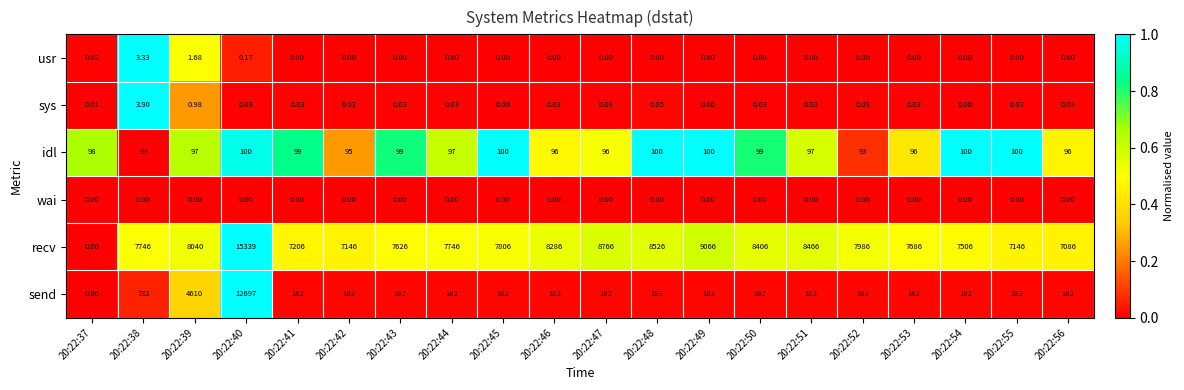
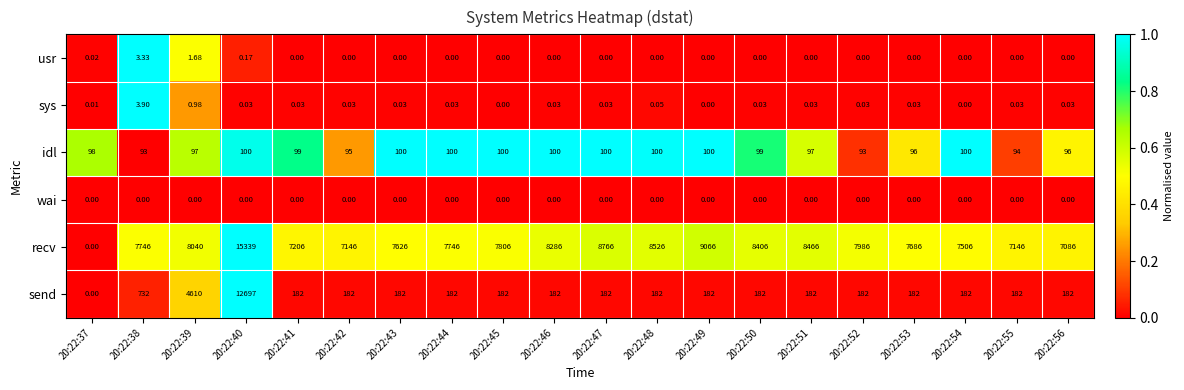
idl, 20:22:43: 99 -> 100
idl, 20:22:44: 97 -> 100
idl, 20:22:46: 96 -> 100
idl, 20:22:47: 96 -> 100
idl, 20:22:55: 100 -> 94
